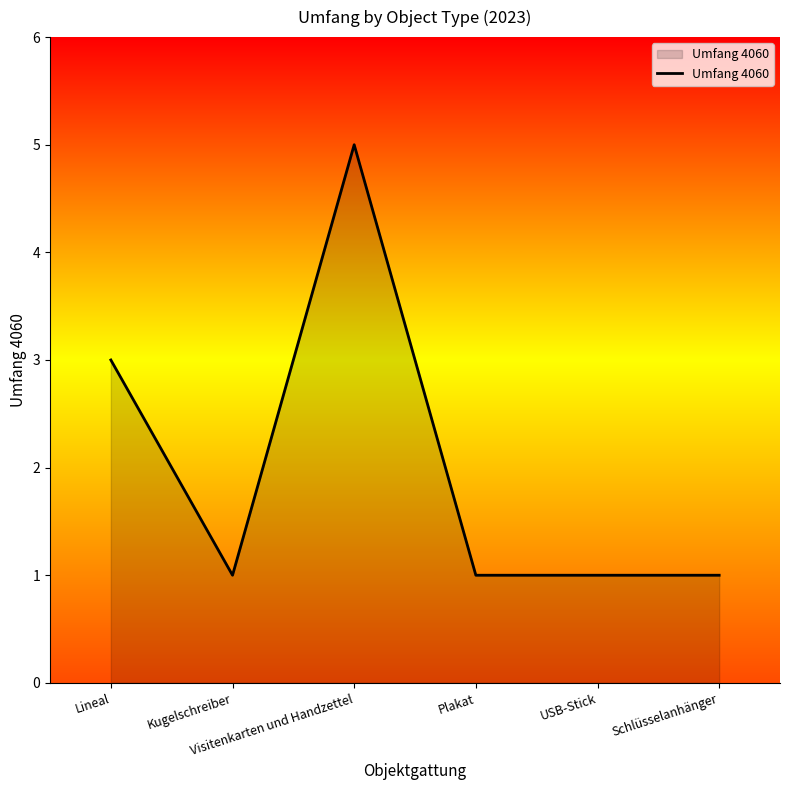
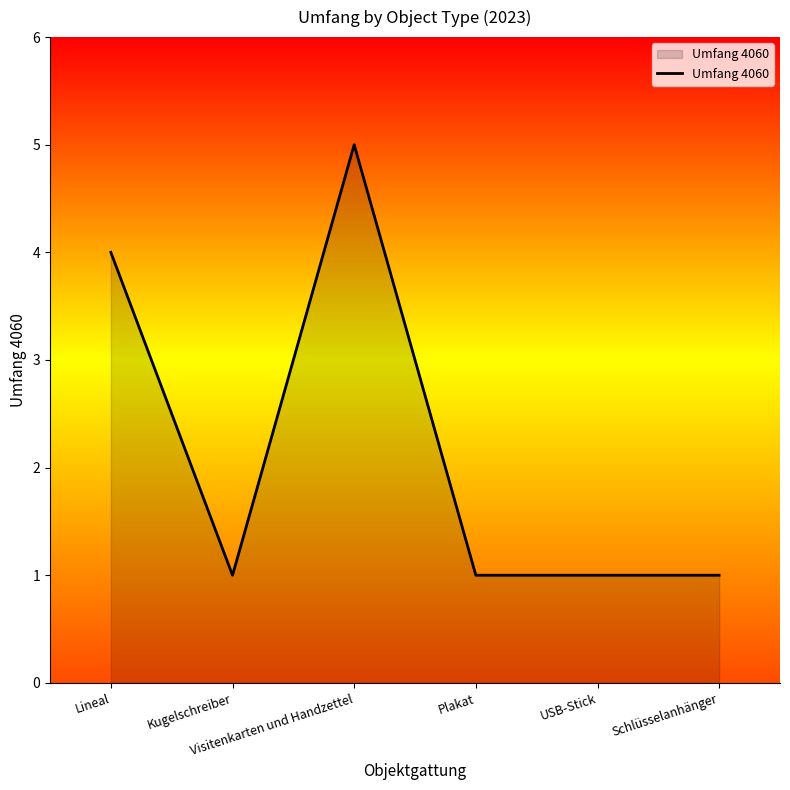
Lineal: 3 -> 4
